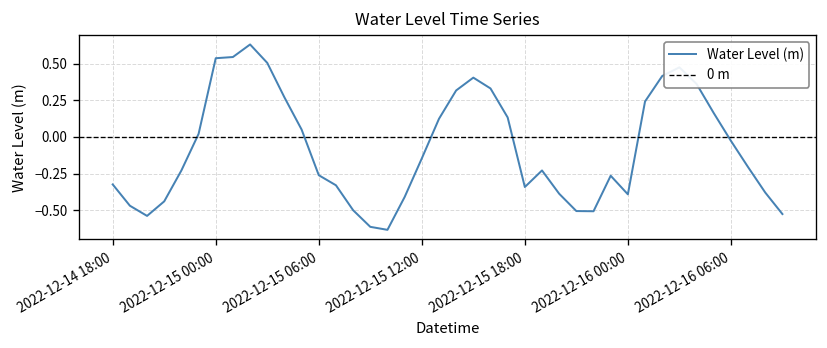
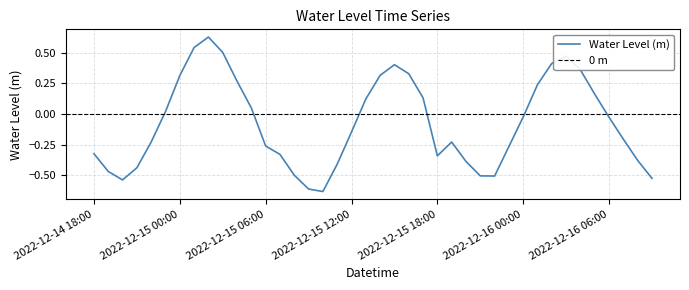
2022-12-15 00:00: 0.54 -> 0.31
2022-12-16 00:00: -0.39 -> -0.02
